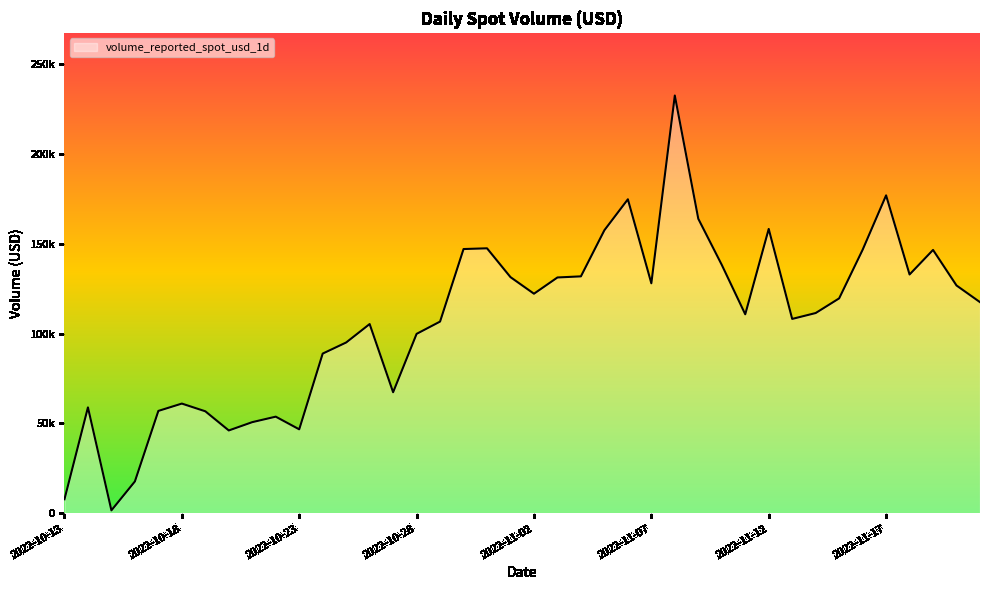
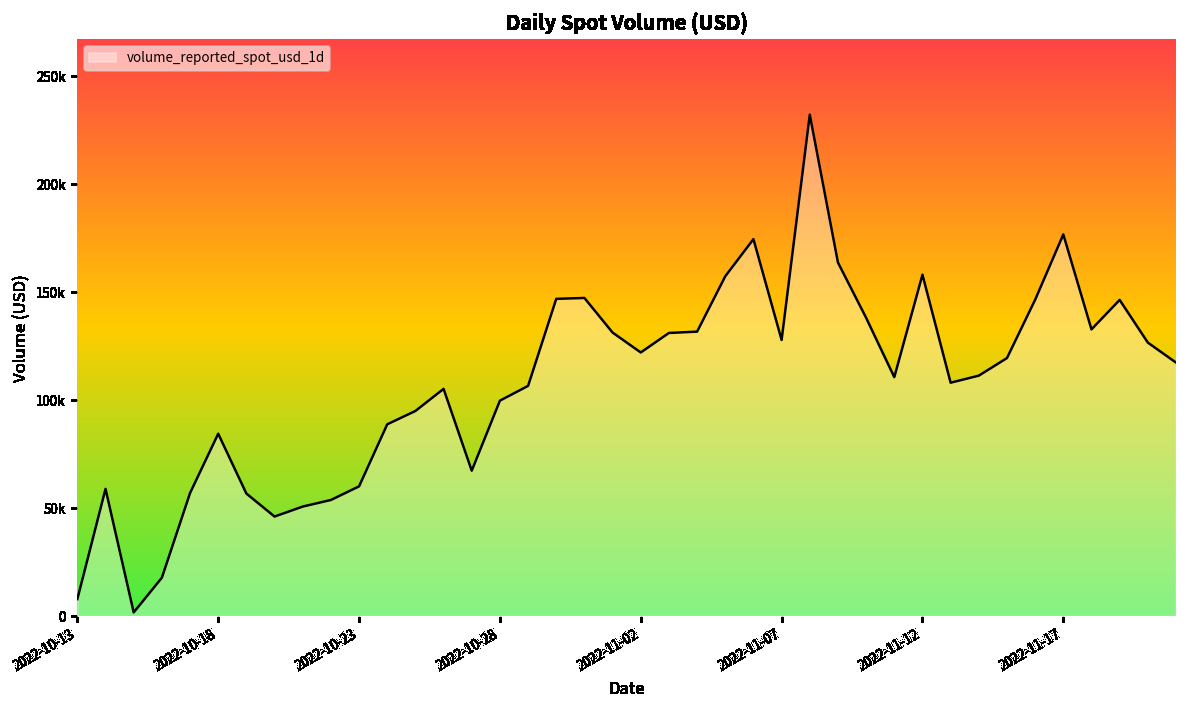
2022-10-18: 61000 -> 84000
2022-10-23: 47000 -> 60000
